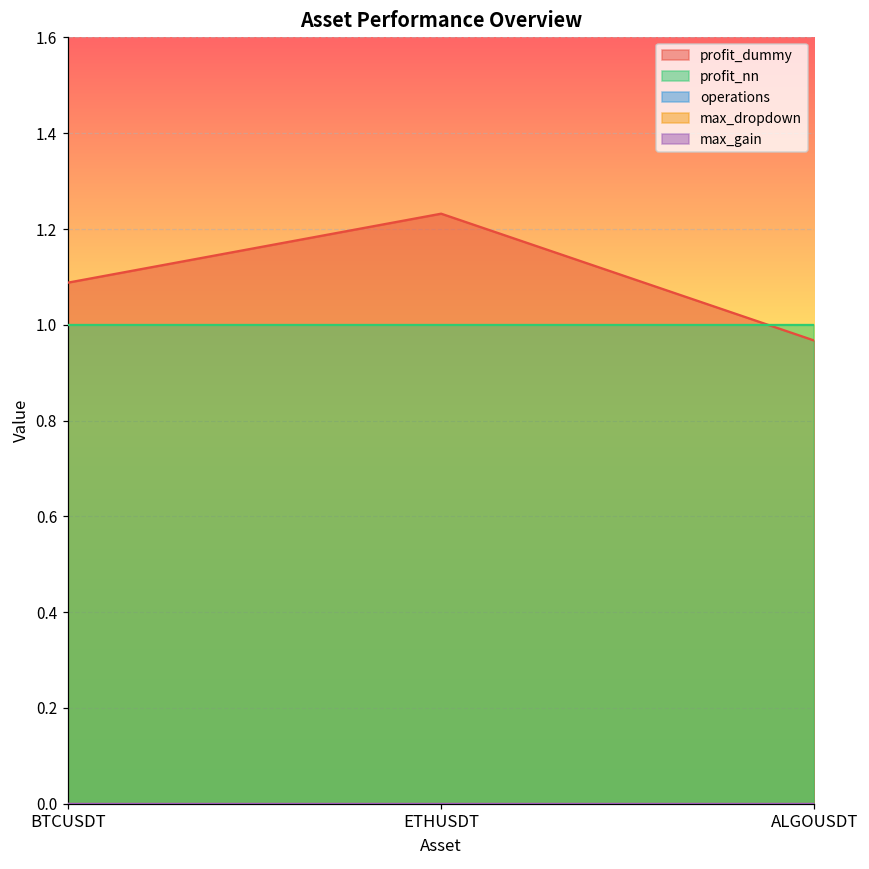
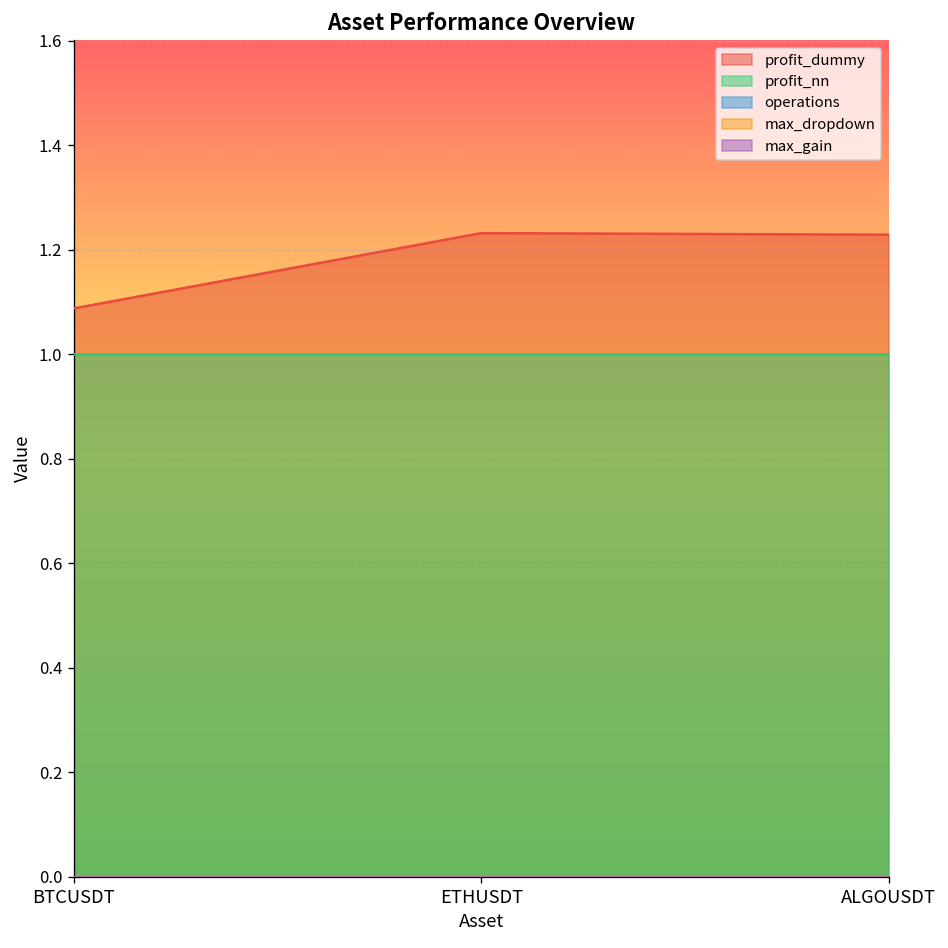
profit_dummy, ALGOUSDT: 0.97 -> 1.23
